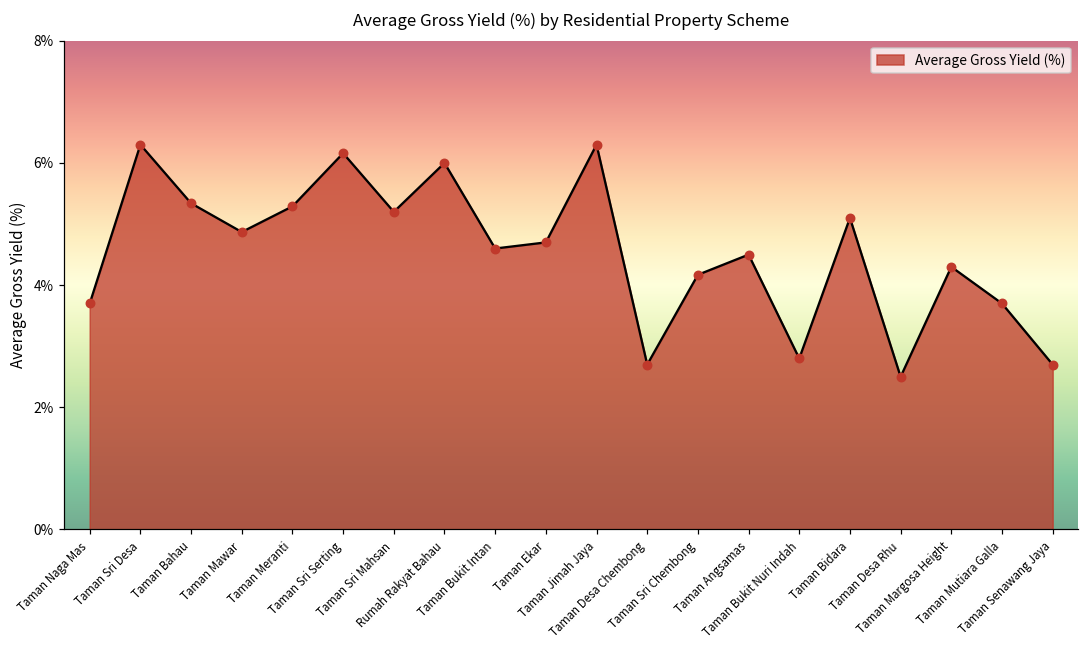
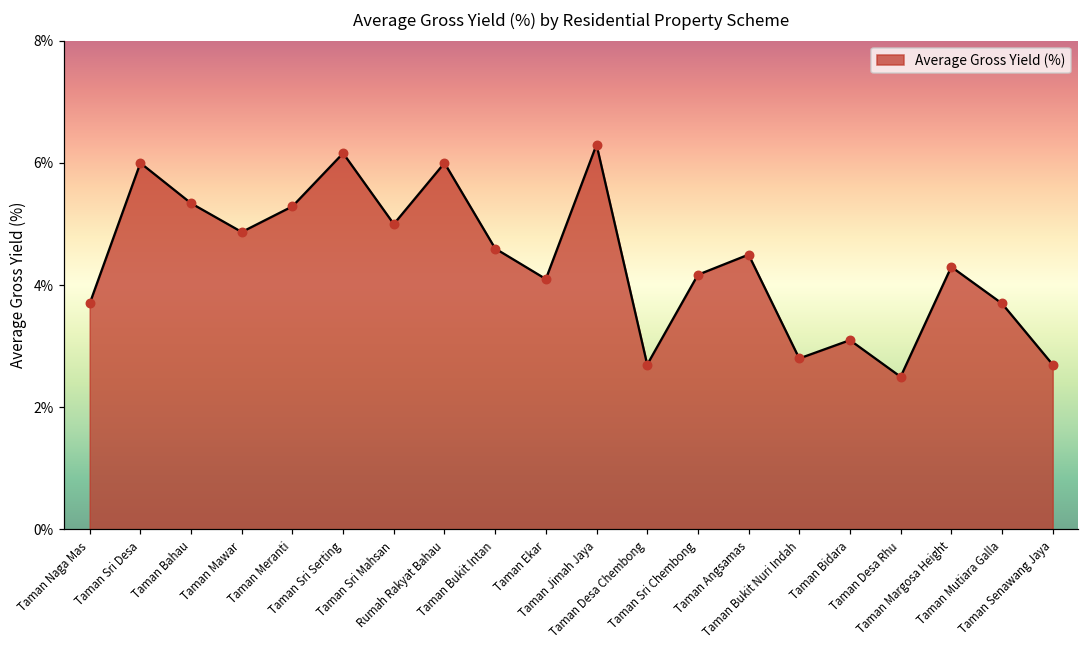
Taman Sri Desa: 6.3% -> 6.0%
Taman Sri Mahsan: 5.2% -> 5.0%
Taman Ekar: 4.7% -> 4.1%
Taman Bidara: 5.1% -> 3.1%
